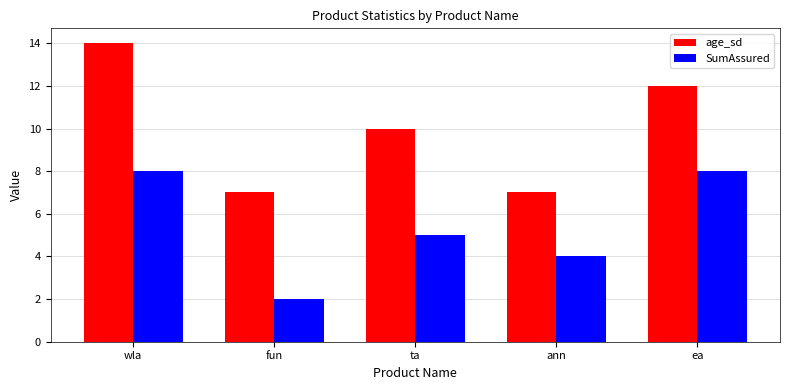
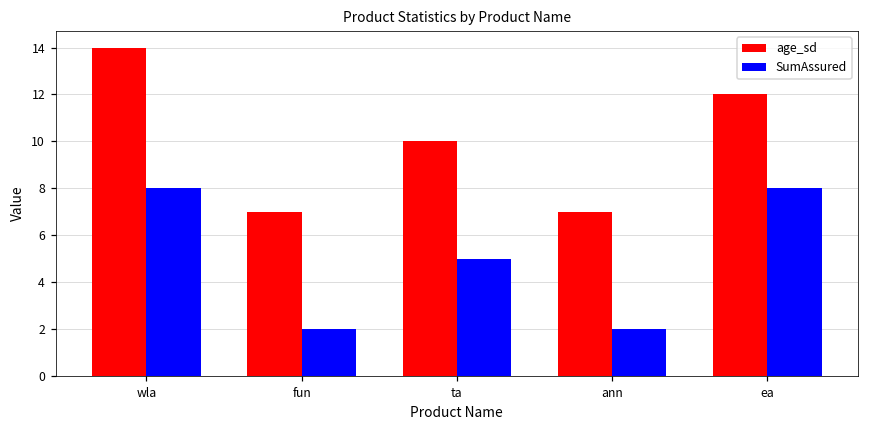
SumAssured, ann: 4 -> 2
